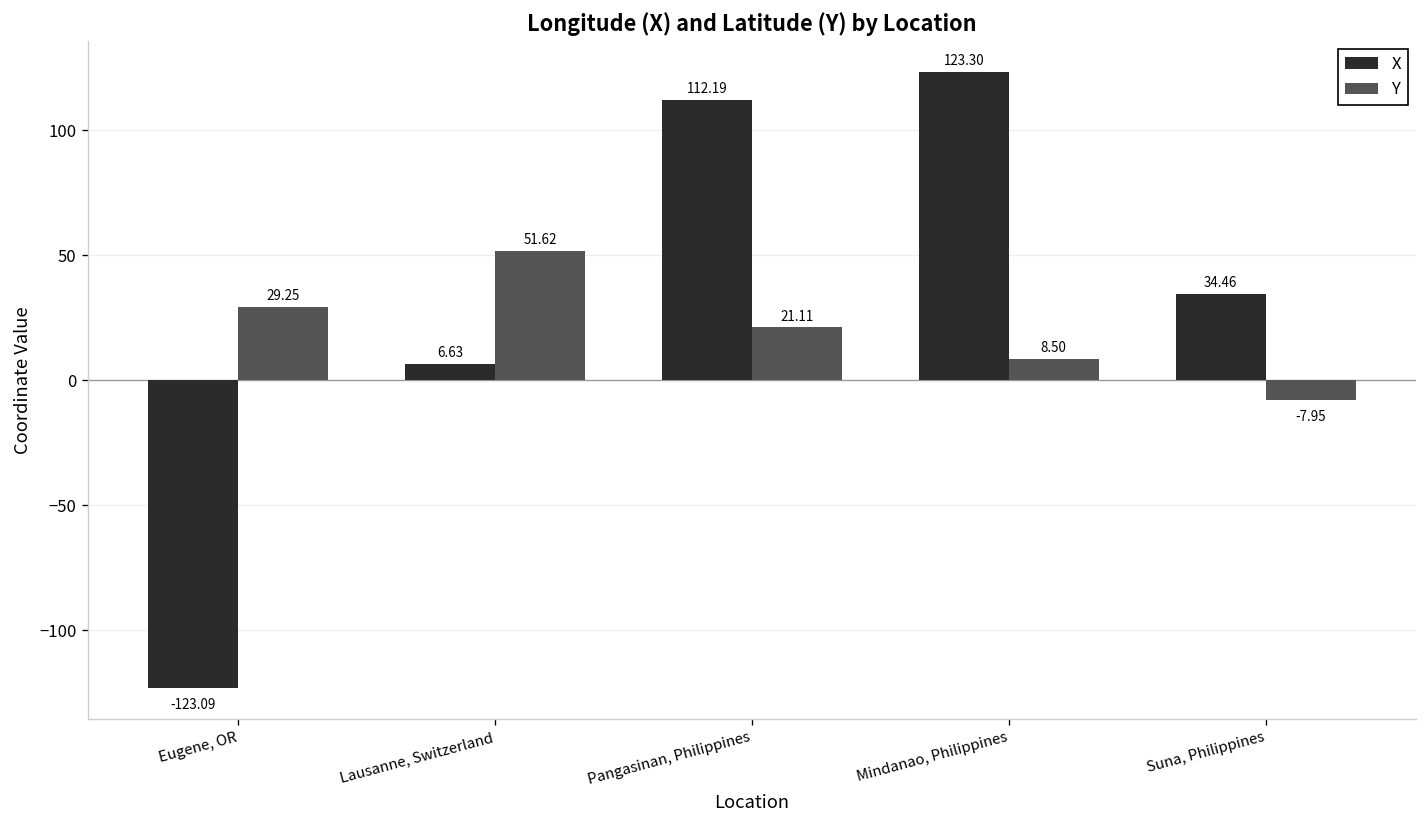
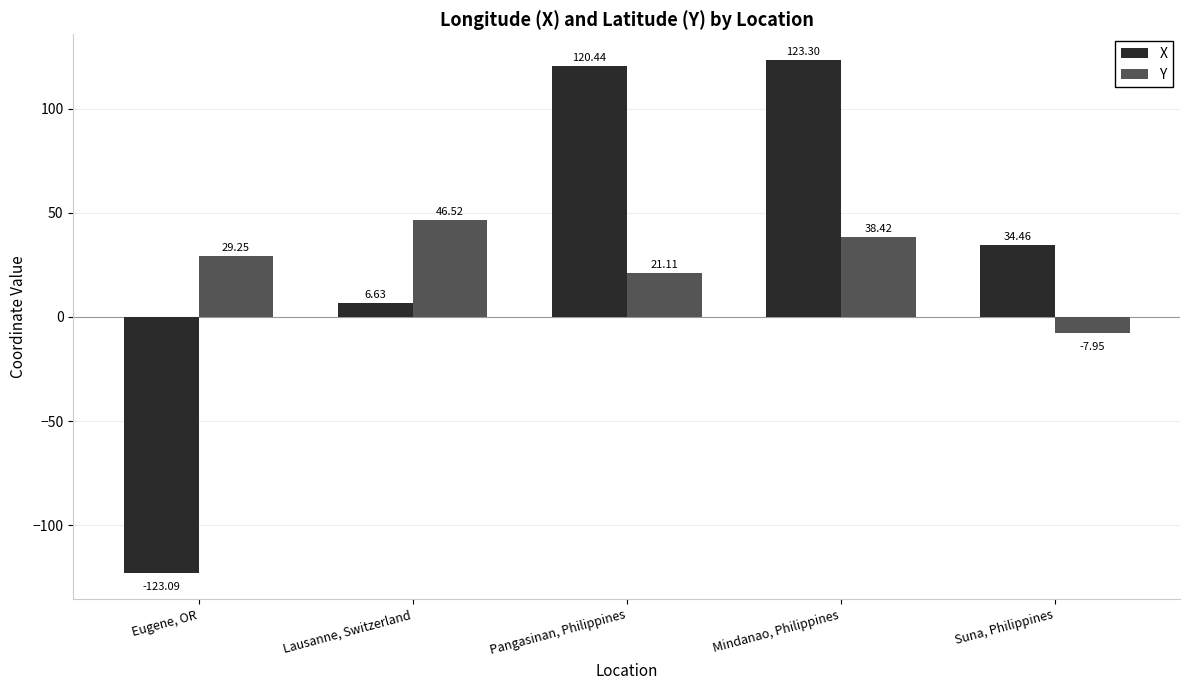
Y, Lausanne, Switzerland: 51.62 -> 46.52
X, Pangasinan, Philippines: 112.19 -> 120.44
Y, Mindanao, Philippines: 8.50 -> 38.42
